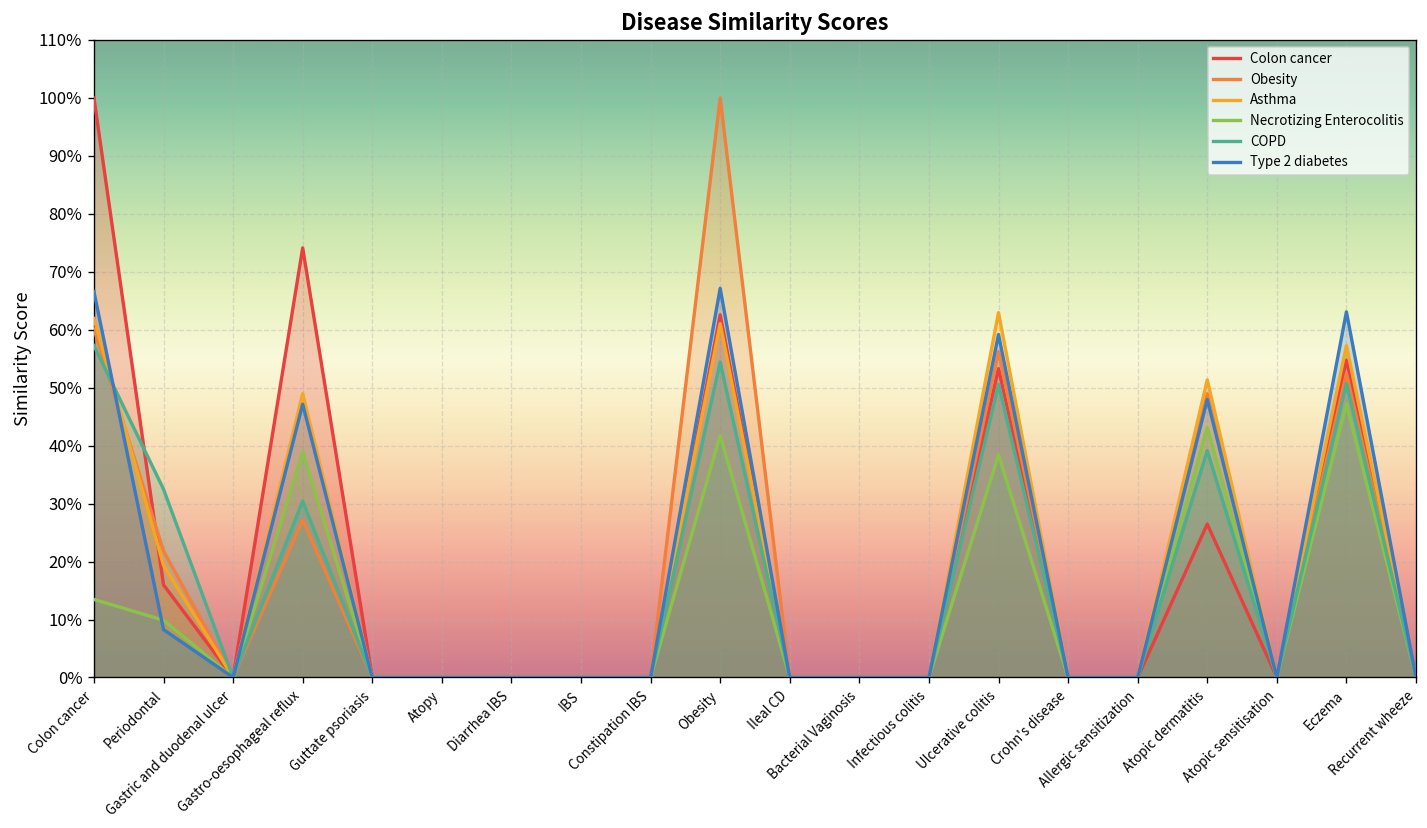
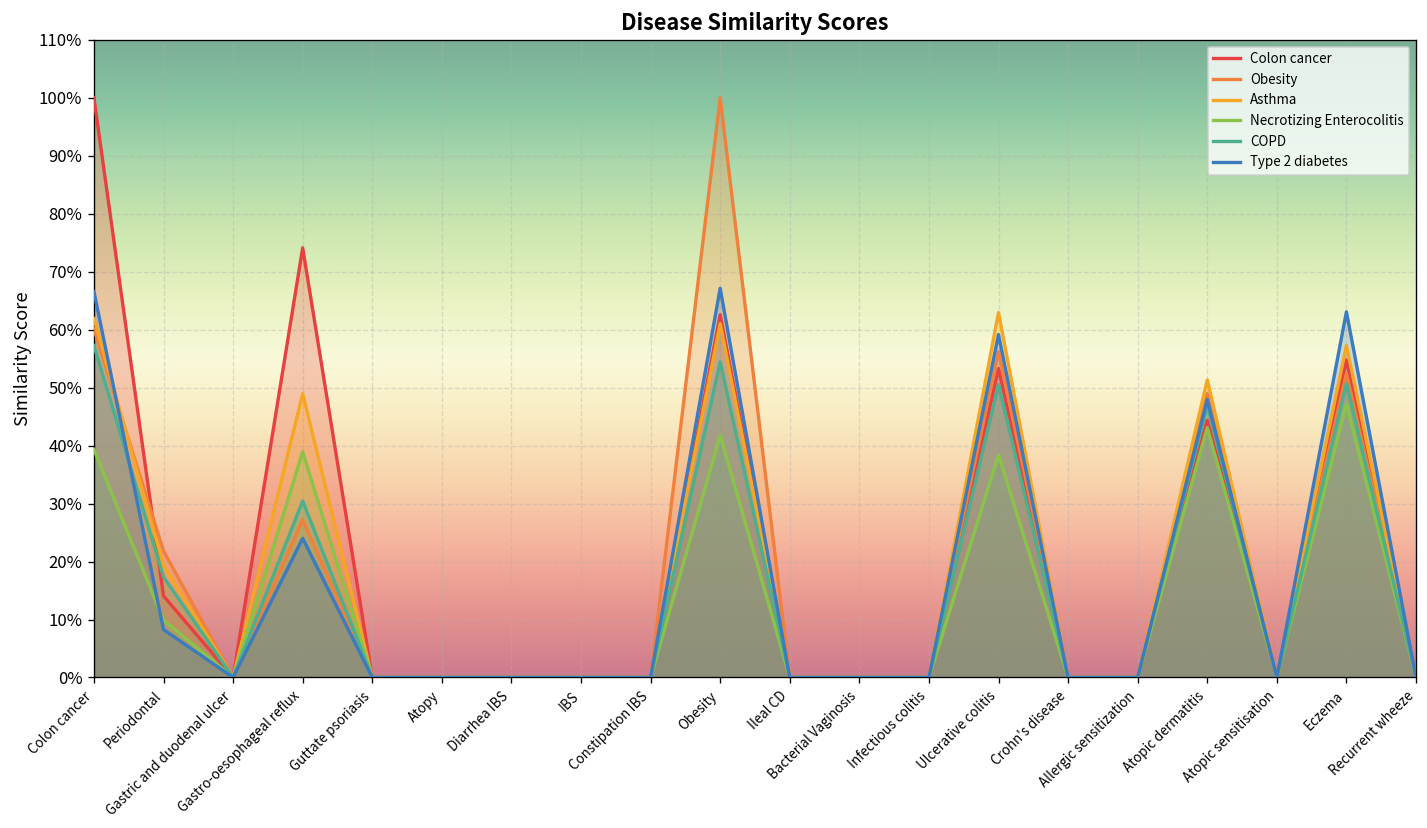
Necrotizing Enterocolitis, Colon cancer: 13% -> 39%
Colon cancer, Periodontal: 16% -> 14%
COPD, Periodontal: 32% -> 17%
Type 2 diabetes, Gastro-oesophageal reflux: 47% -> 24%
Colon cancer, Atopic dermatitis: 26% -> 44%
COPD, Atopic dermatitis: 39% -> 47%
